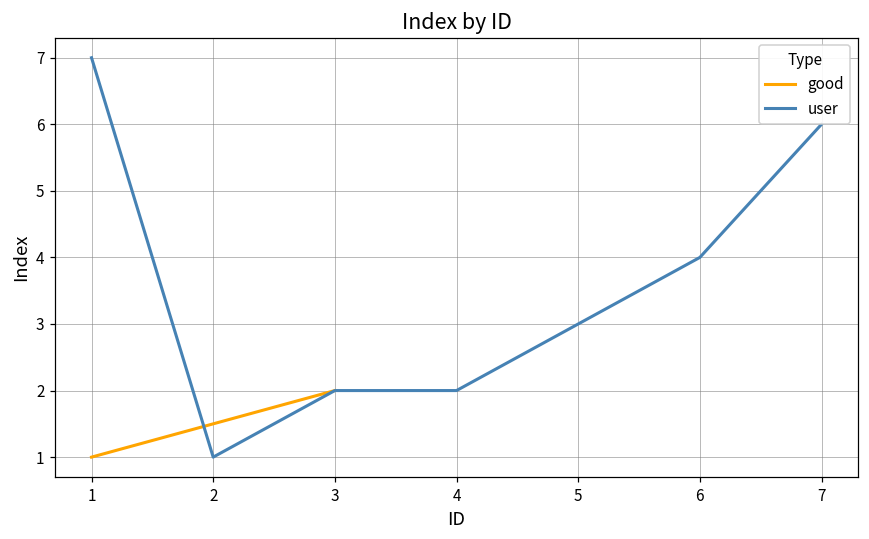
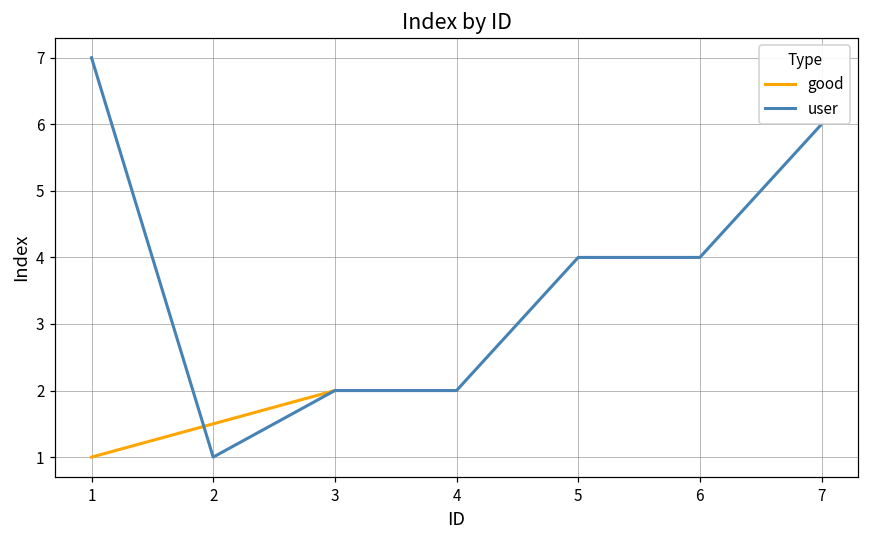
user, 5: 3 -> 4
